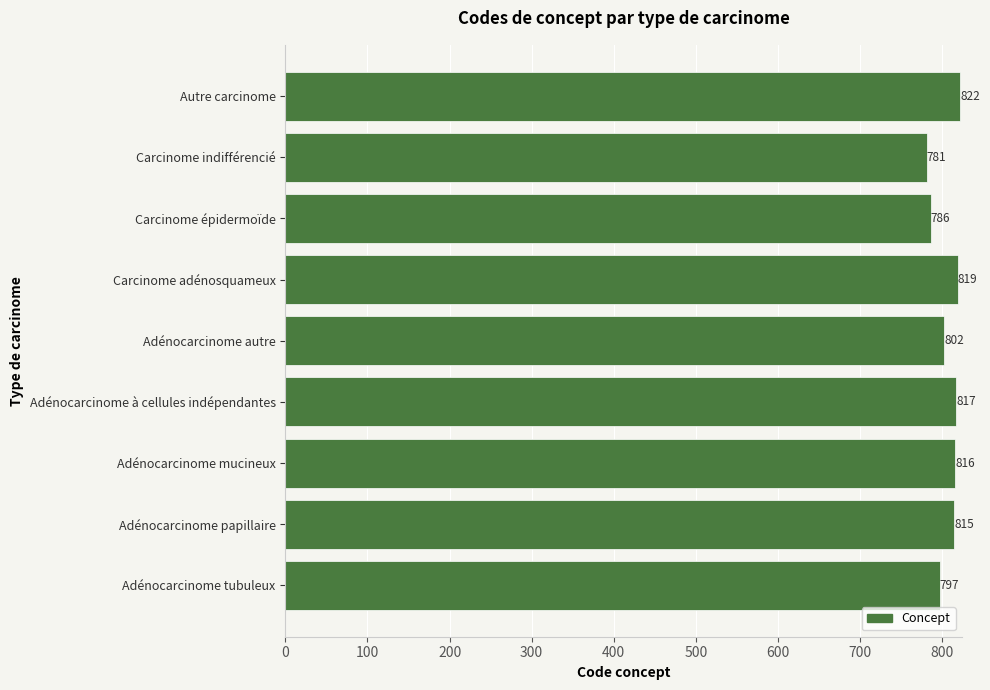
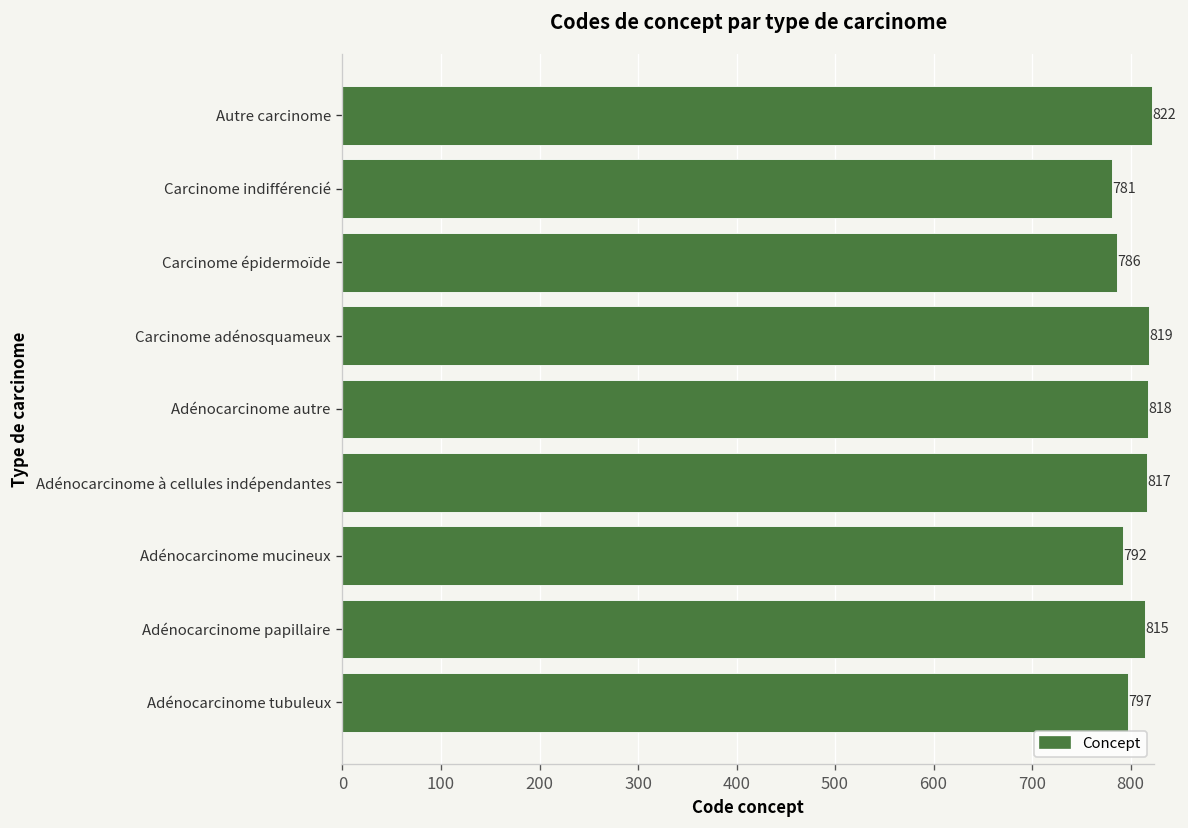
Adénocarcinome autre: 802 -> 818
Adénocarcinome mucineux: 816 -> 792
